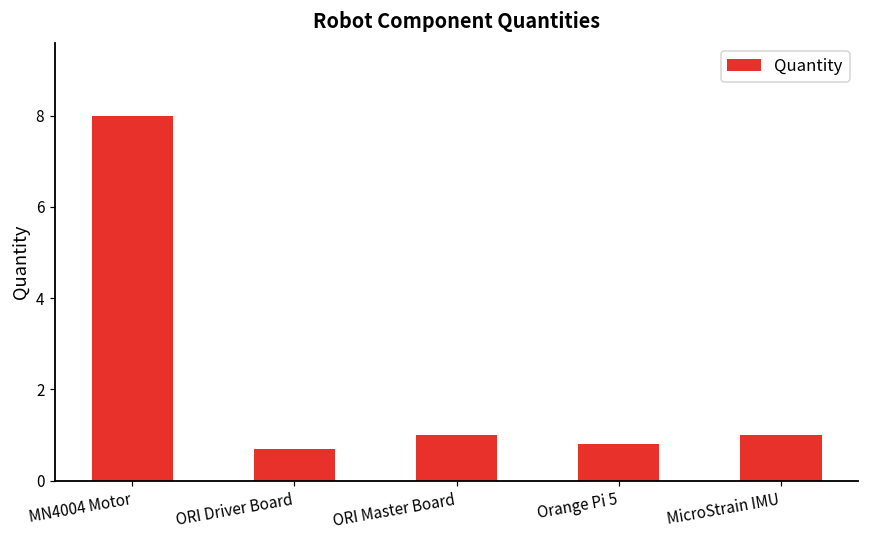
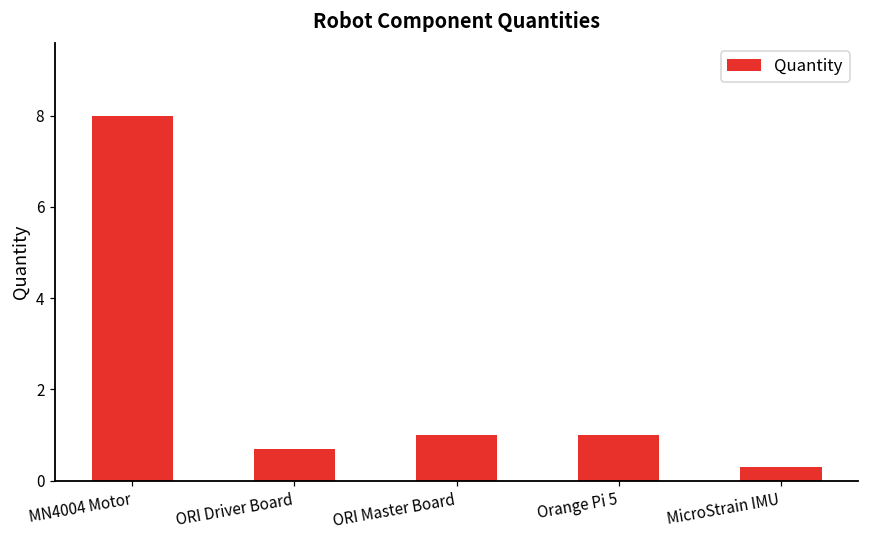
Orange Pi 5: 0.8 -> 1.0
MicroStrain IMU: 1.0 -> 0.3
